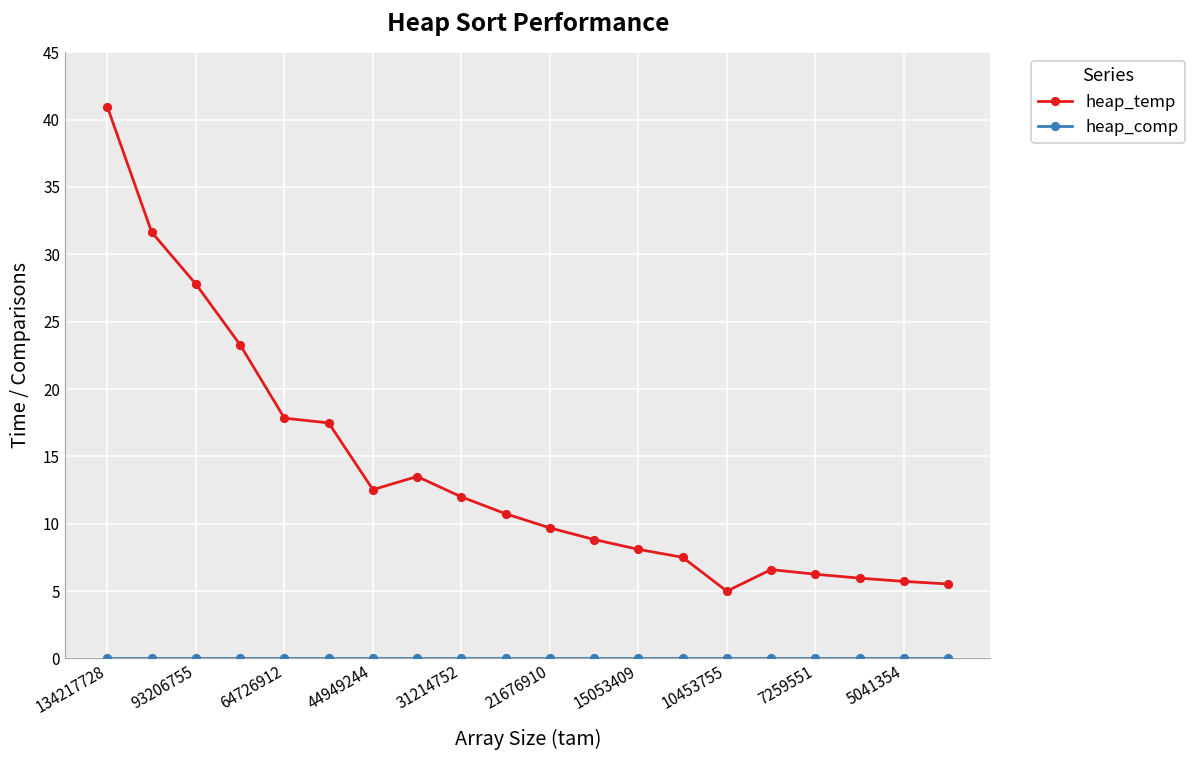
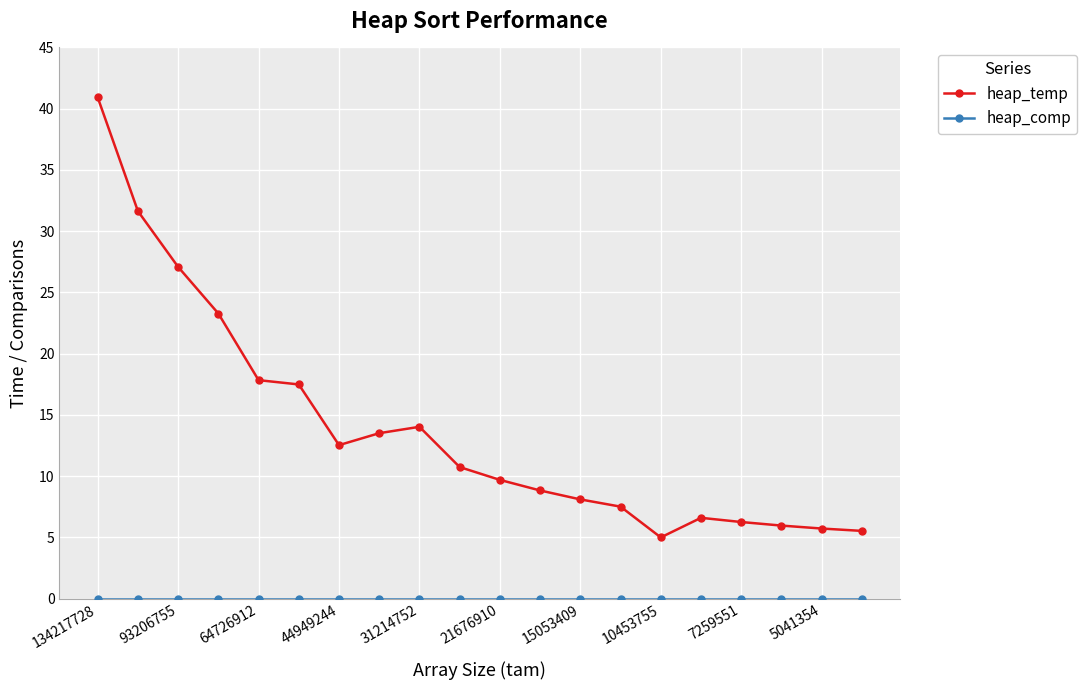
heap_temp, 93206755: 27.8 -> 27.1
heap_temp, 31214752: 12.0 -> 14.0
